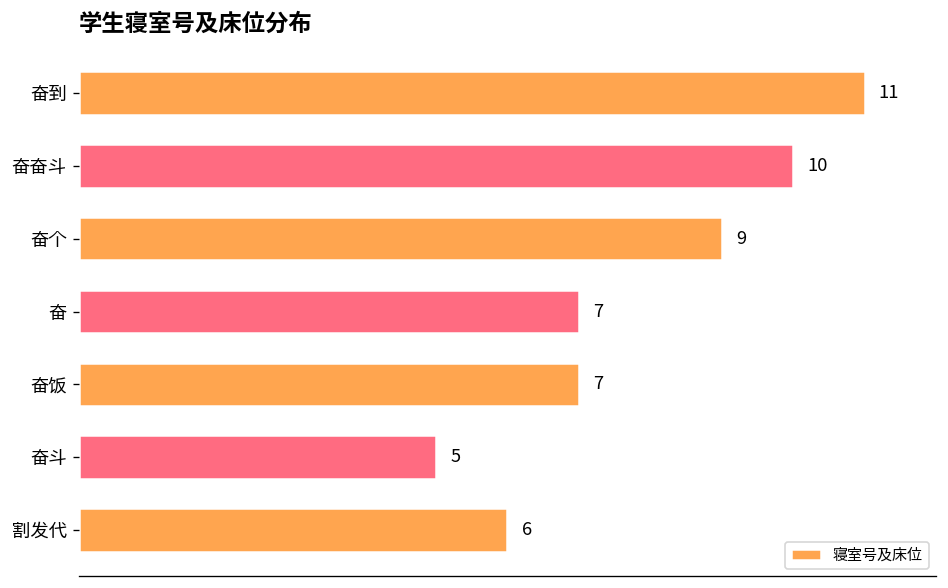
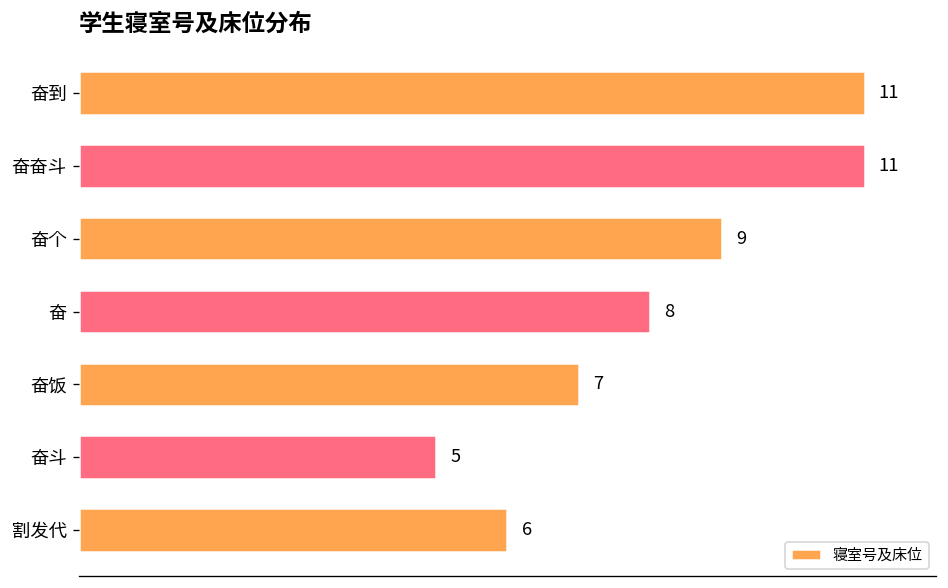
奋奋斗: 10 -> 11
奋: 7 -> 8
